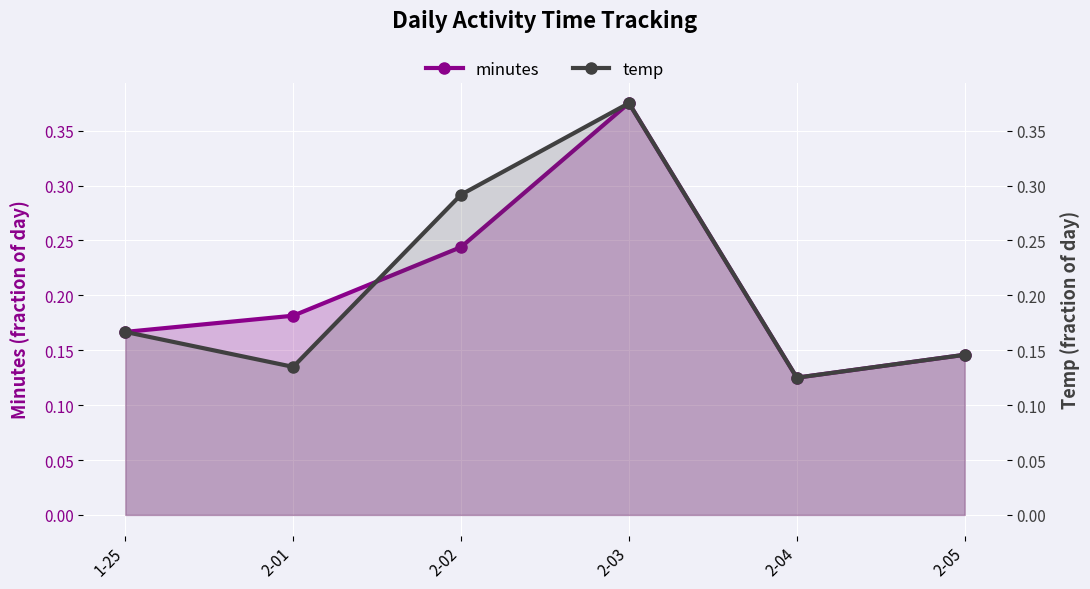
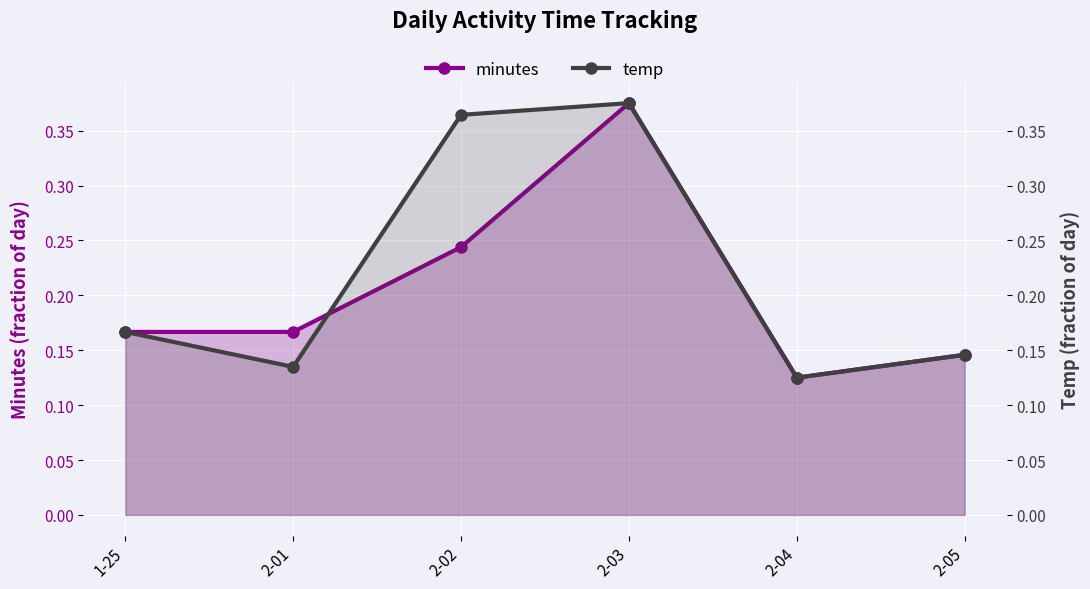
minutes, 2-01: 0.181 -> 0.167
temp, 2-02: 0.292 -> 0.364
